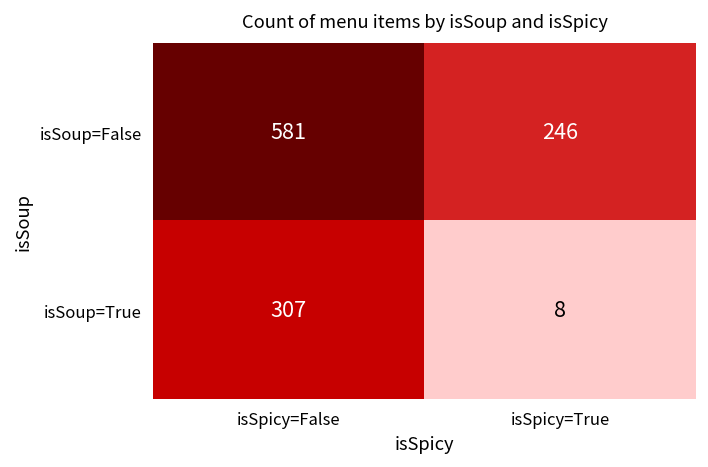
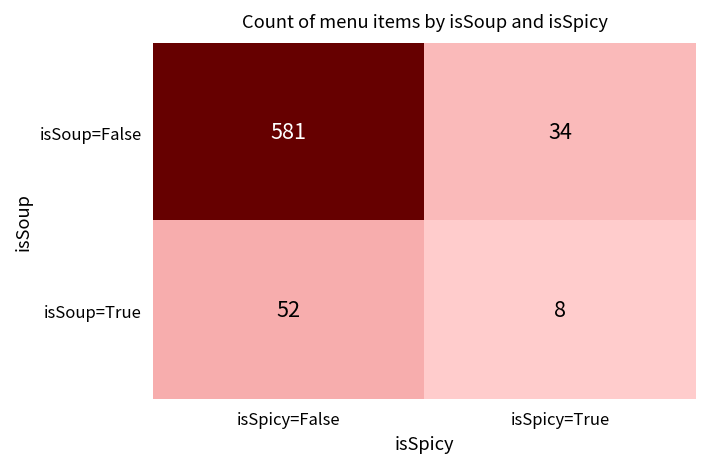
isSoup=False, isSpicy=True: 246 -> 34
isSoup=True, isSpicy=False: 307 -> 52
